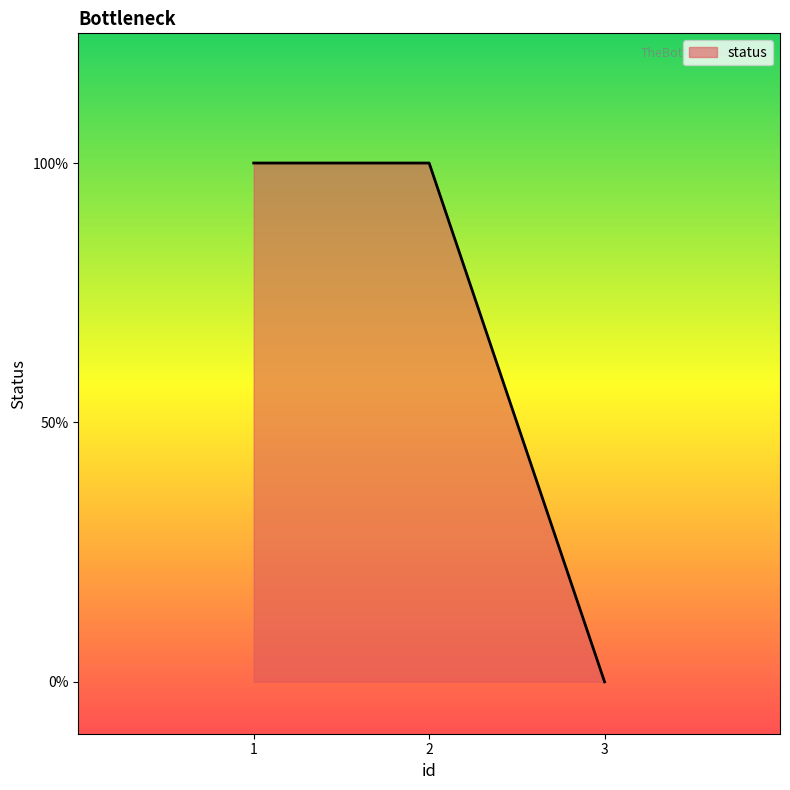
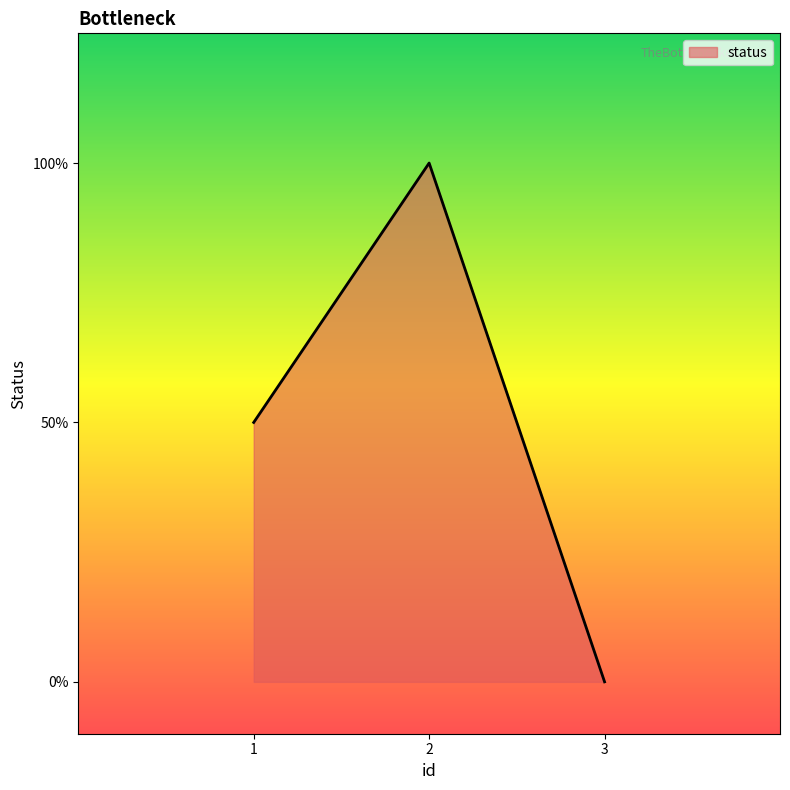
1: 100% -> 50%
